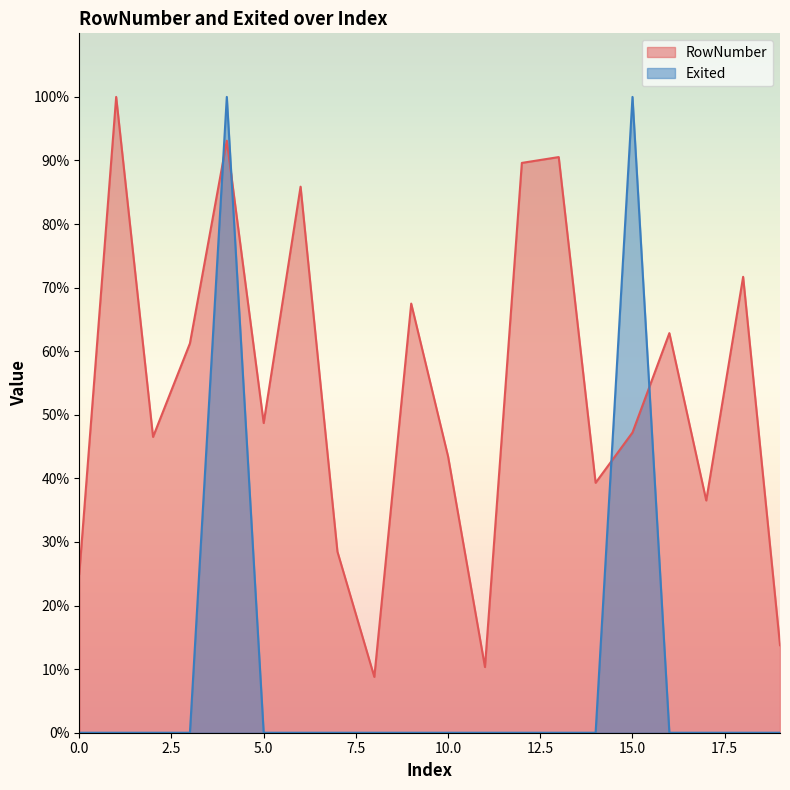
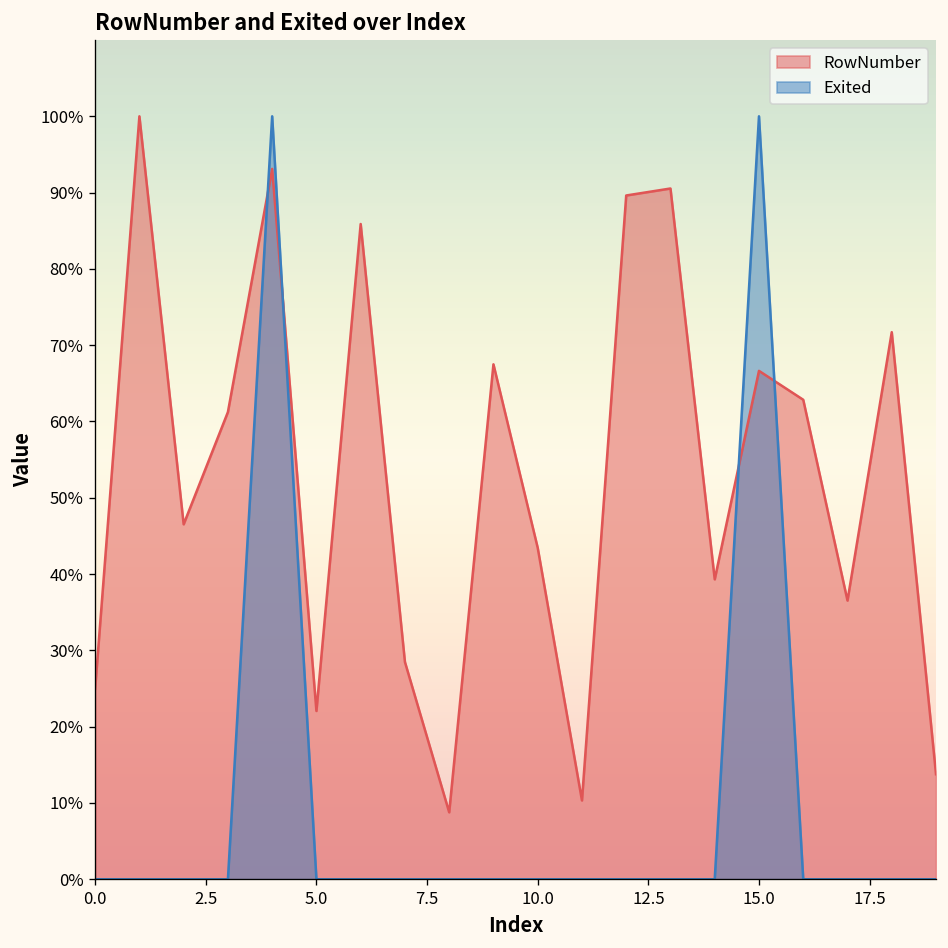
RowNumber, 5.0: 49% -> 22%
RowNumber, 15.0: 47% -> 67%
